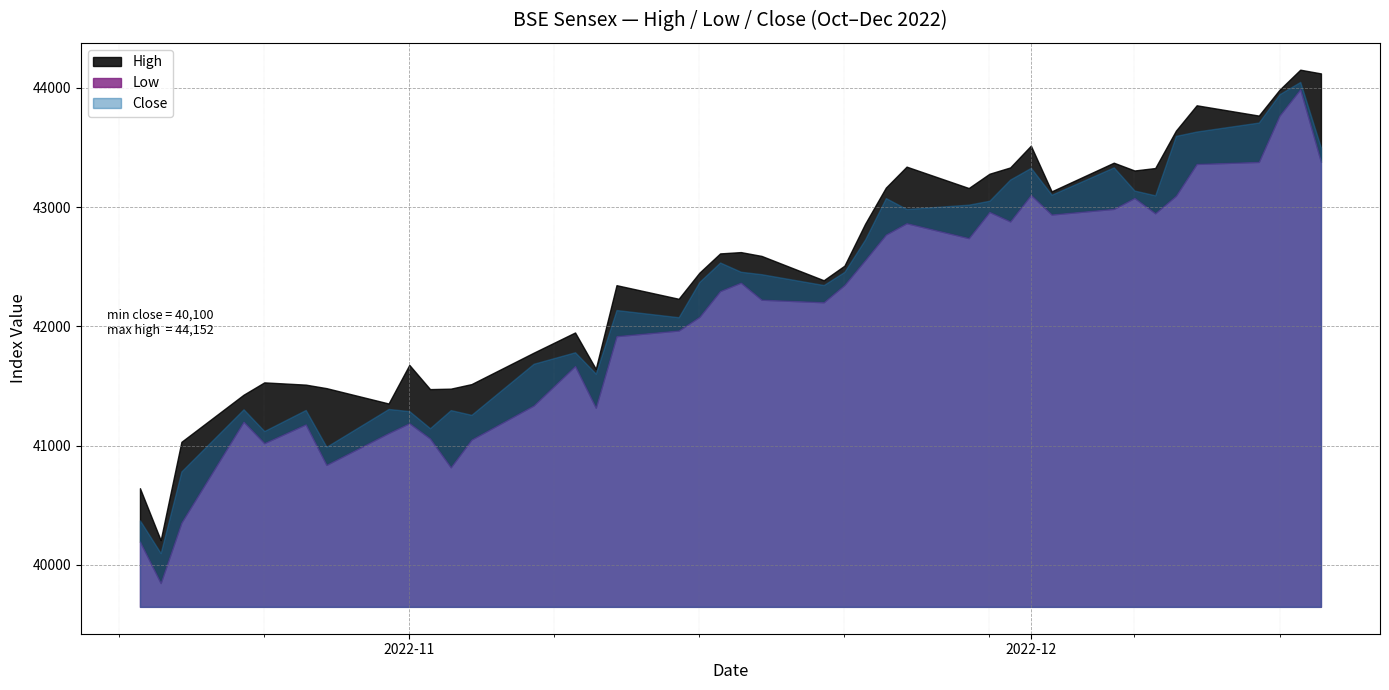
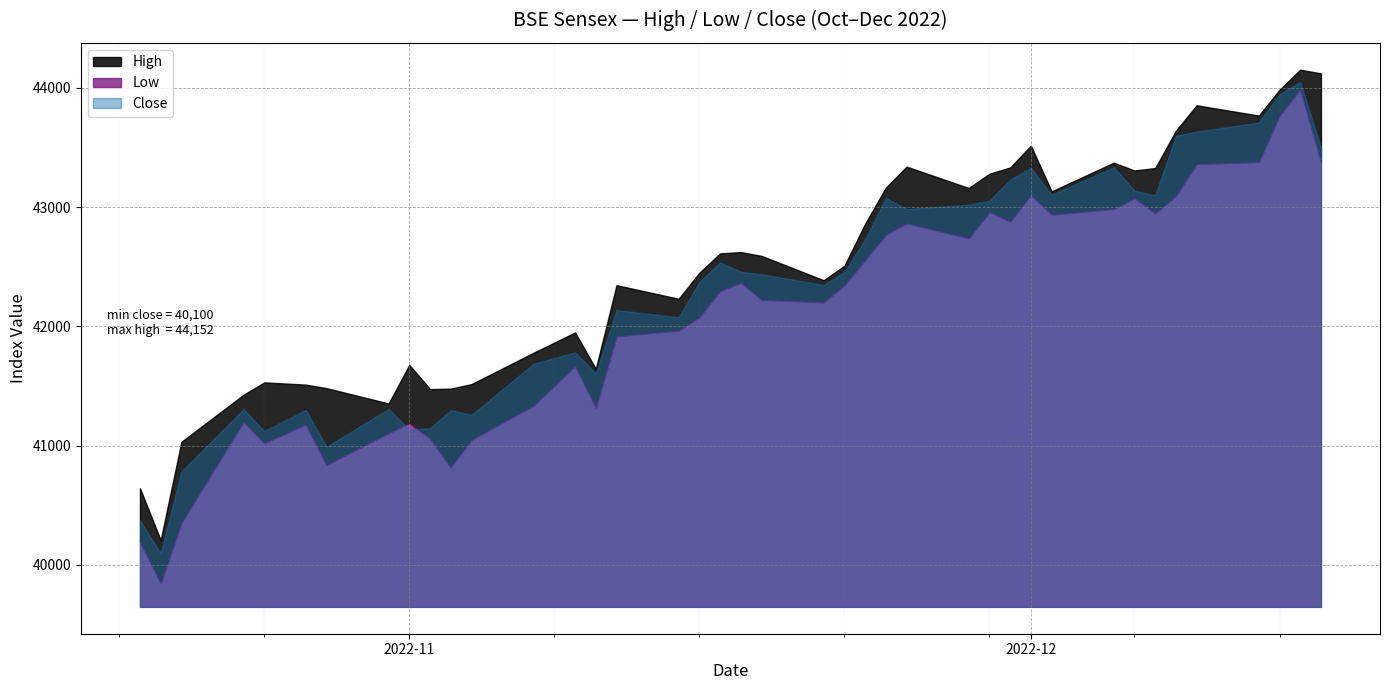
Close, 2022-11: 41290 -> 41130
